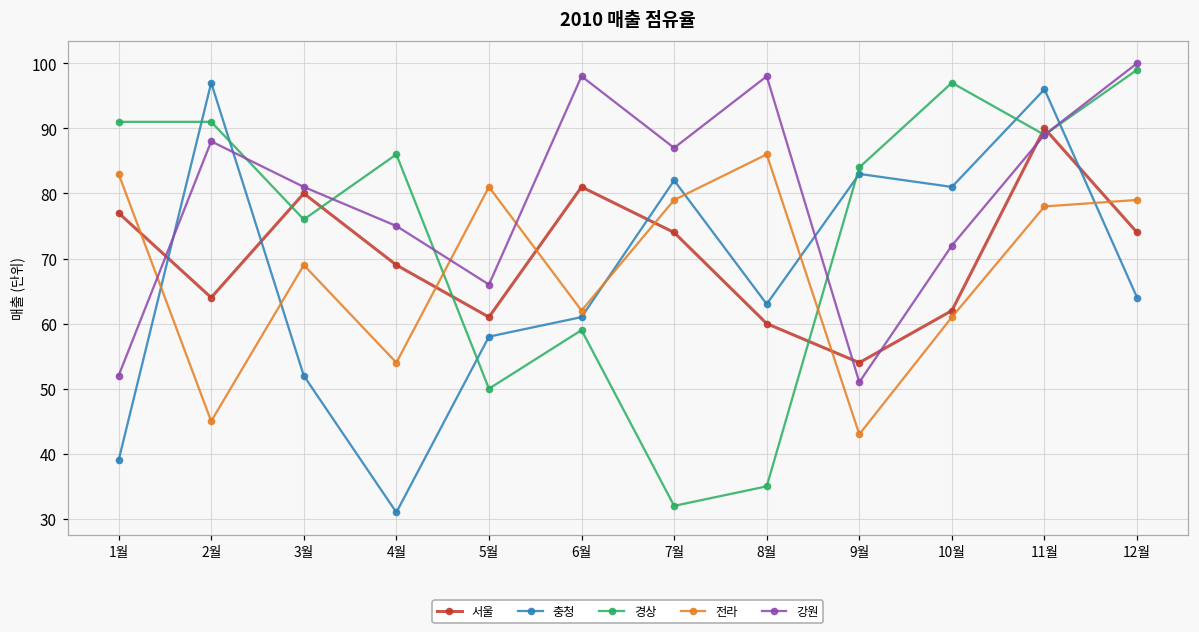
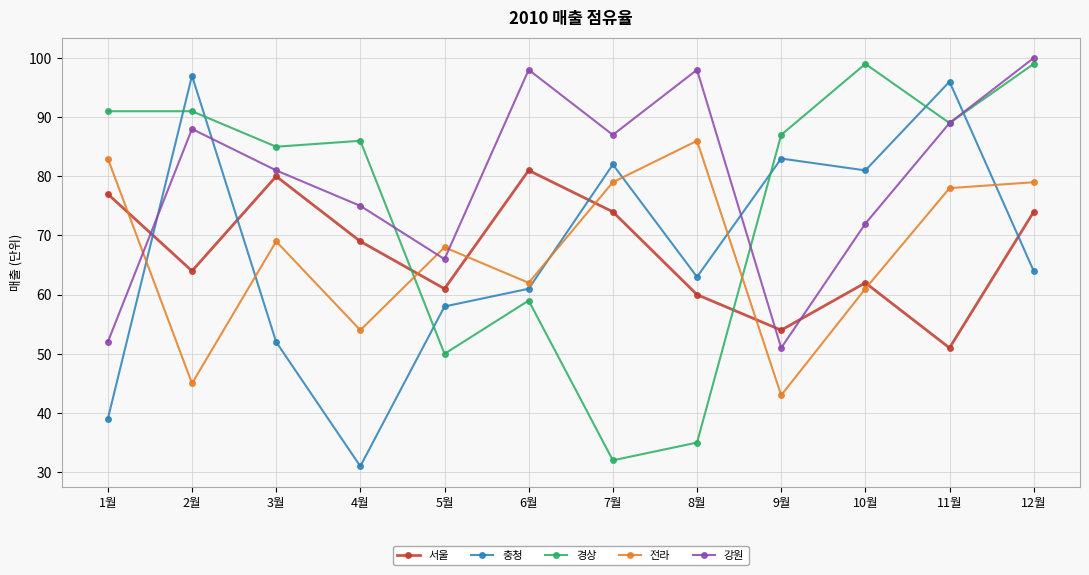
경상, 3월: 76 -> 85
전라, 5월: 81 -> 68
경상, 9월: 84 -> 87
경상, 10월: 97 -> 99
서울, 11월: 90 -> 51
